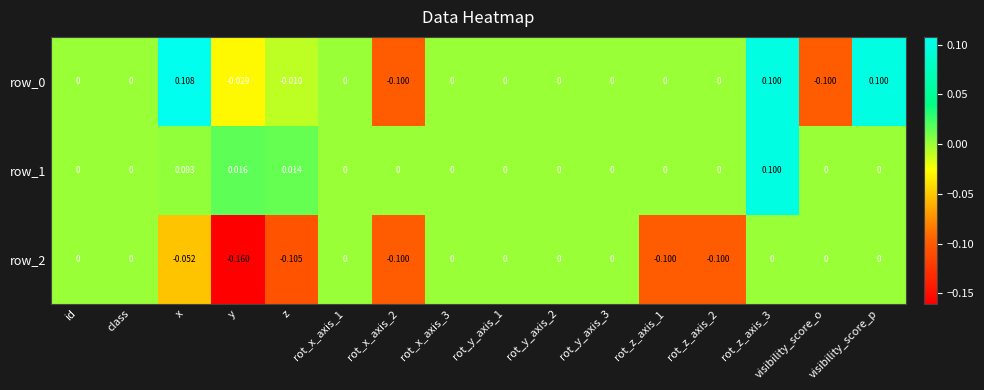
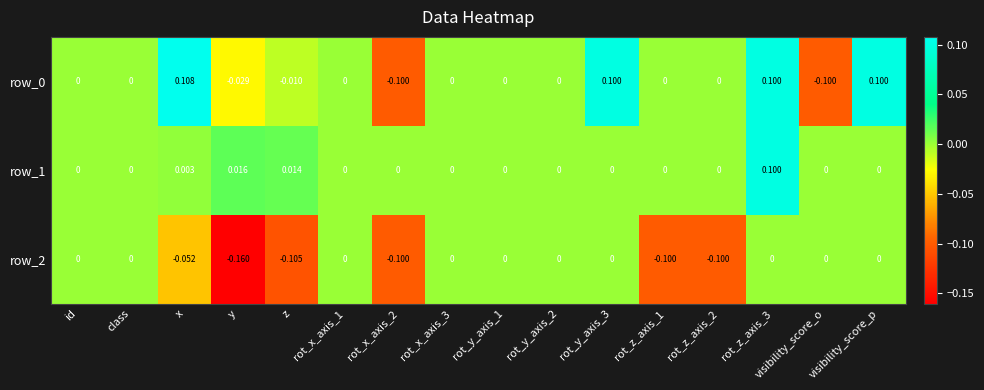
row_0, rot_y_axis_3: 0 -> 0.100
